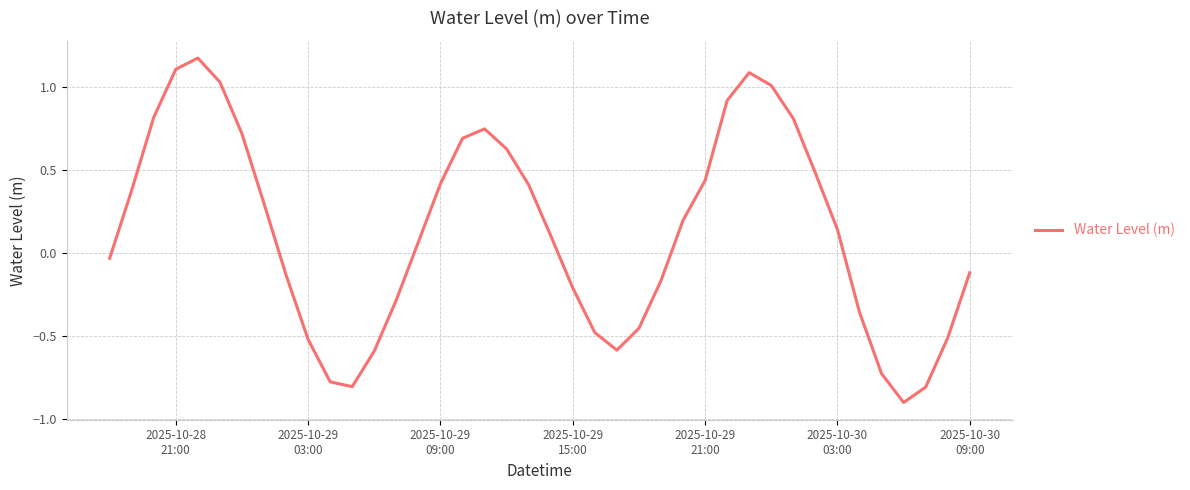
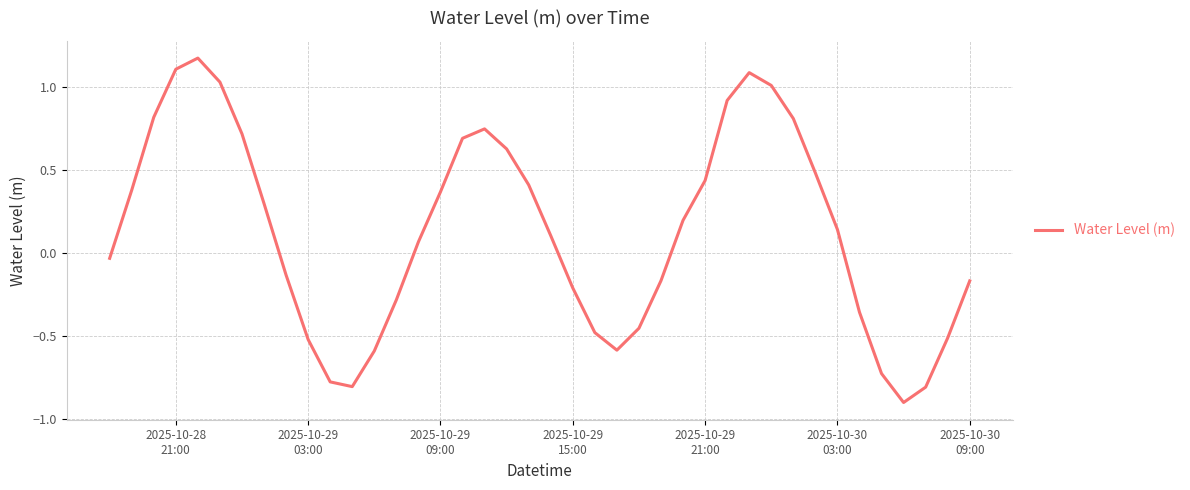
2025-10-29 09:00: 0.42 -> 0.37
2025-10-30 09:00: -0.12 -> -0.17
